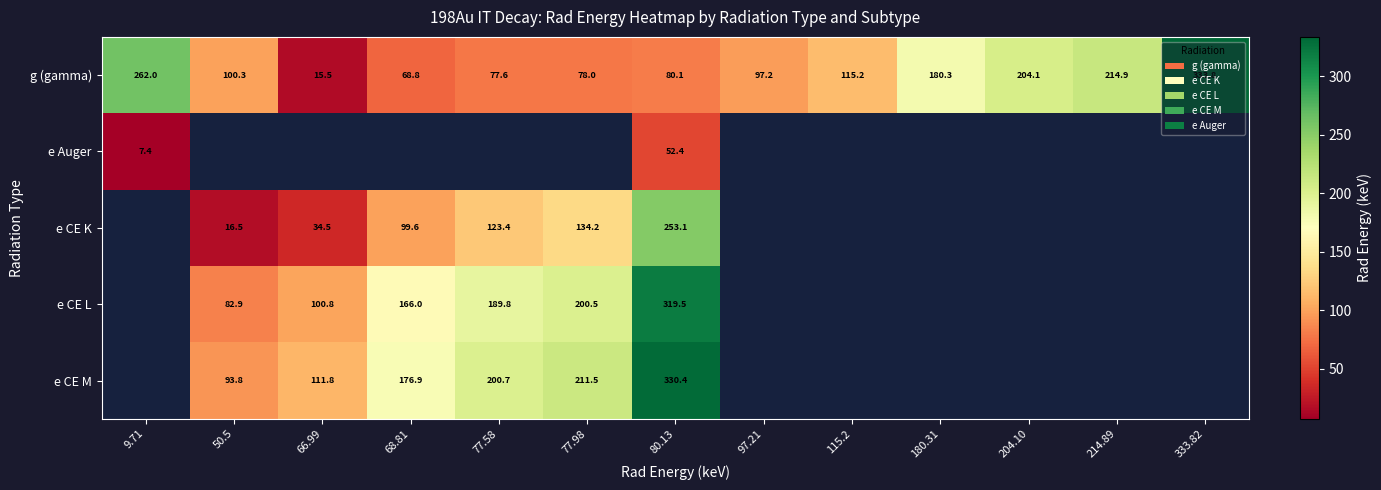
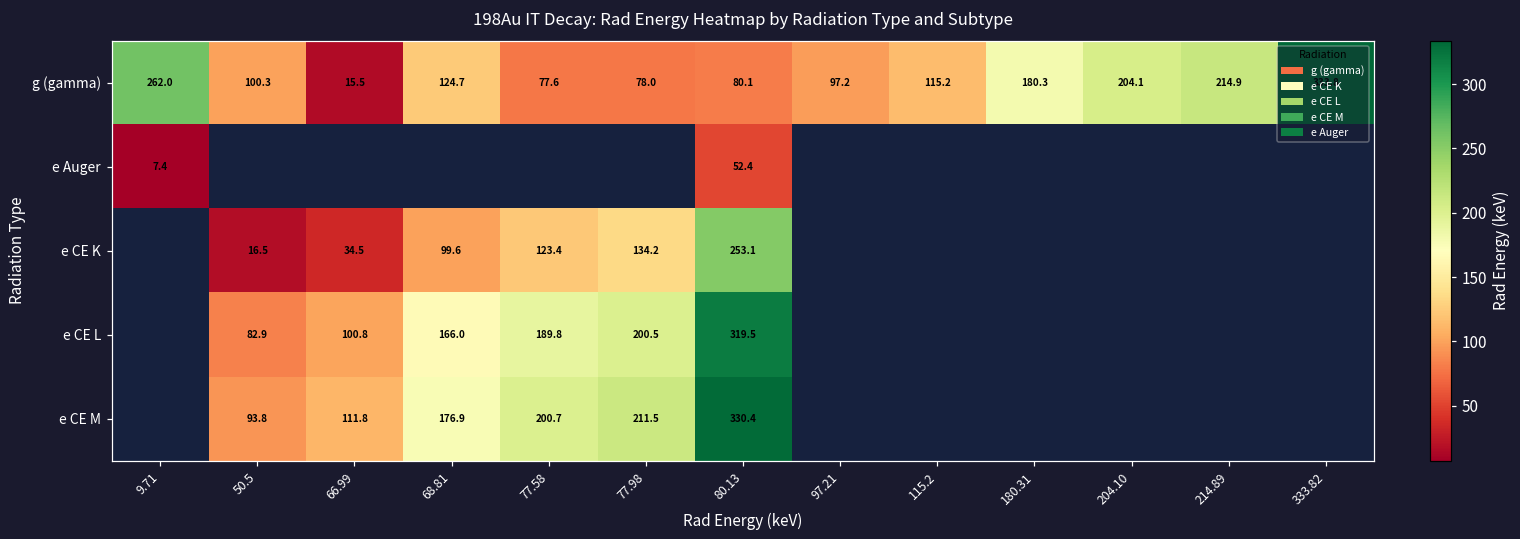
g (gamma), 68.81: 68.8 -> 124.7
